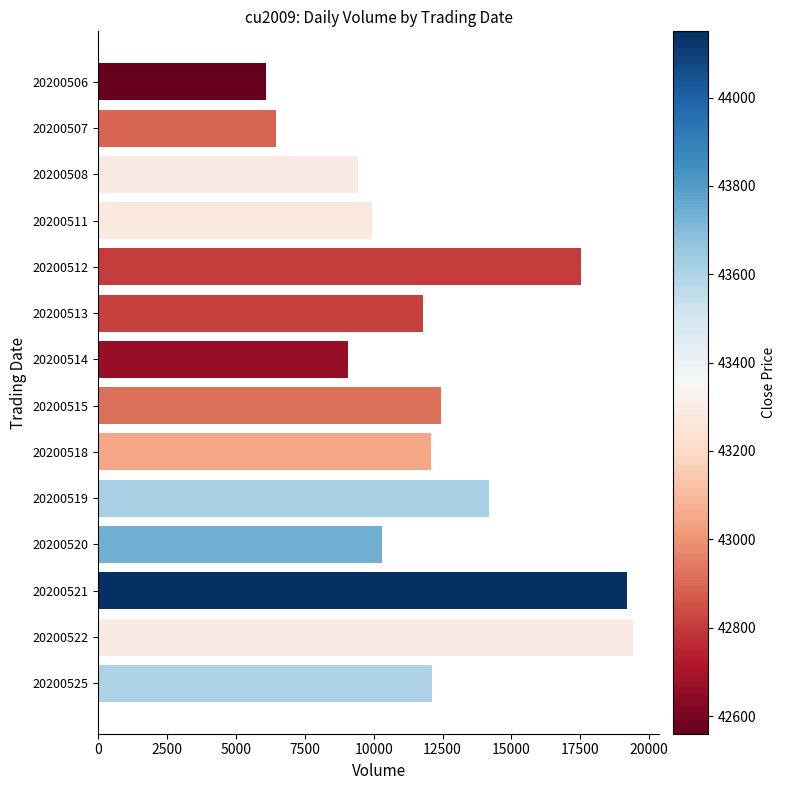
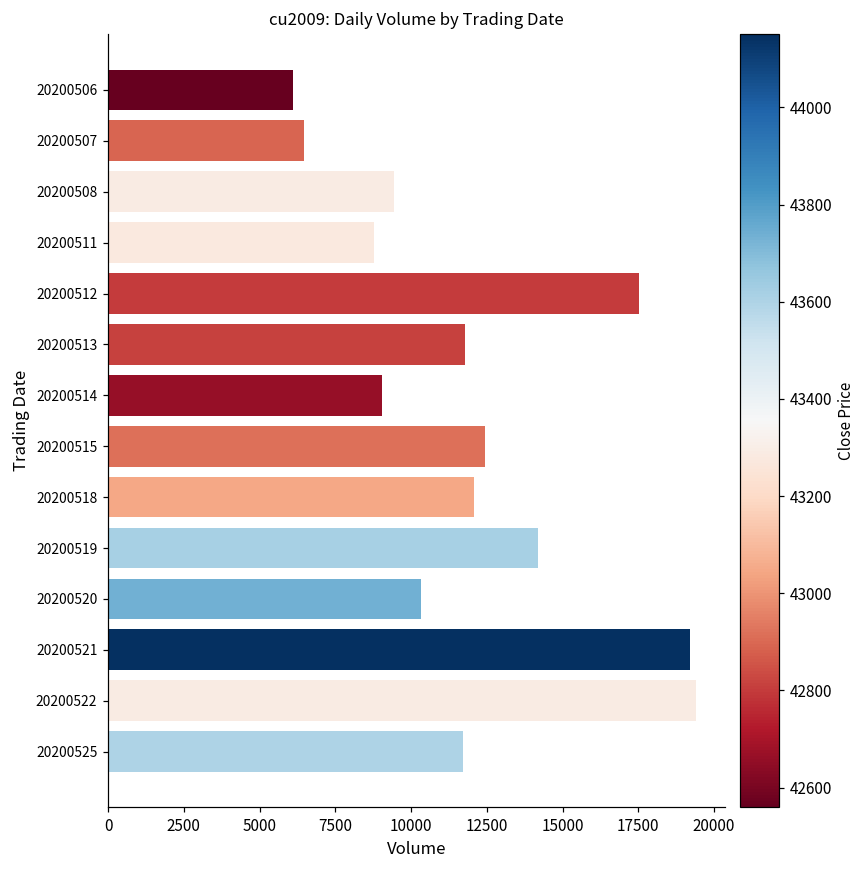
20200511: 9900 -> 8800
20200525: 12100 -> 11700
